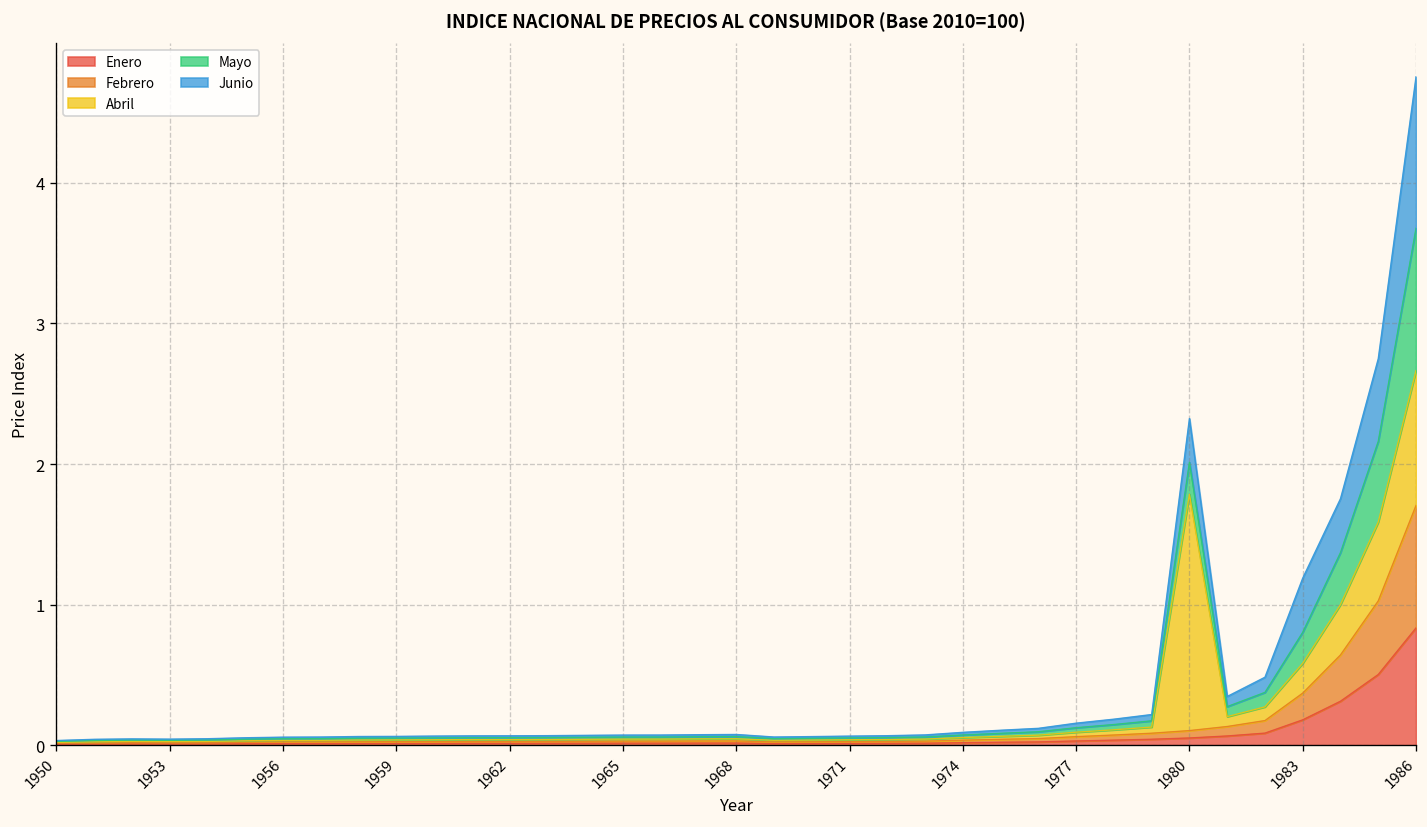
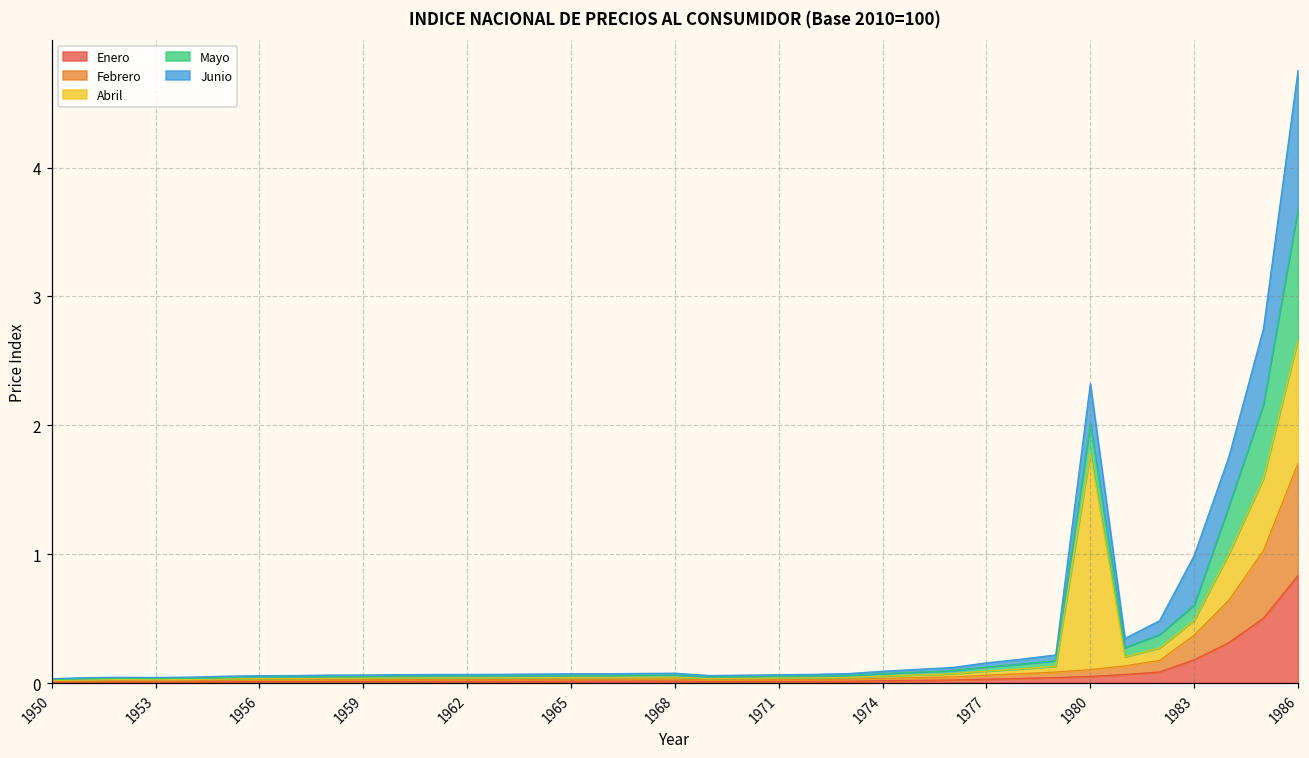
Abril, 1983: 0.21 -> 0.12
Mayo, 1983: 0.22 -> 0.12
